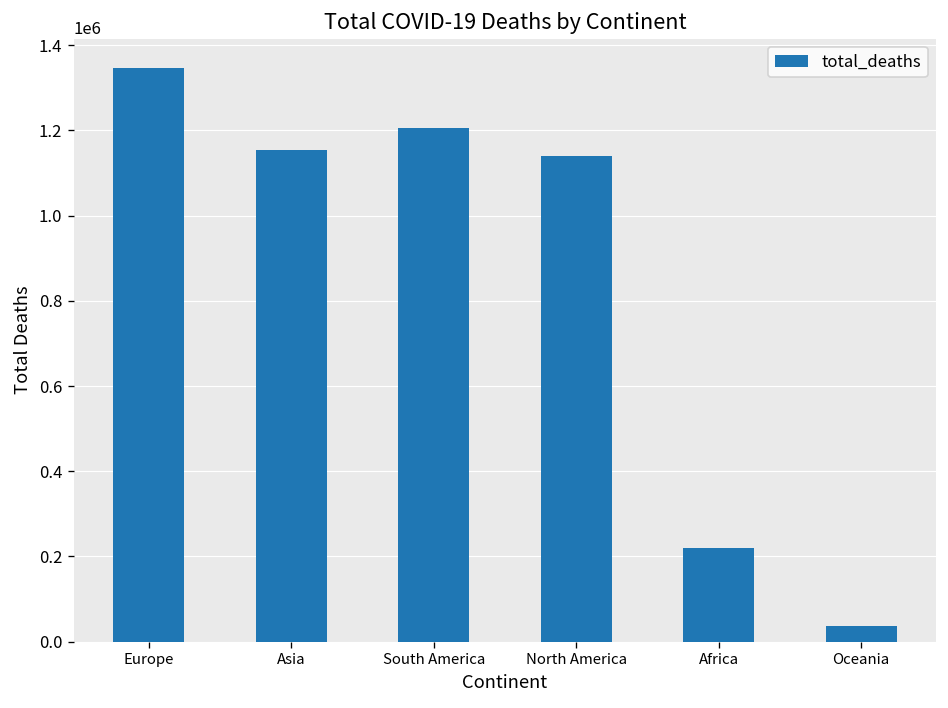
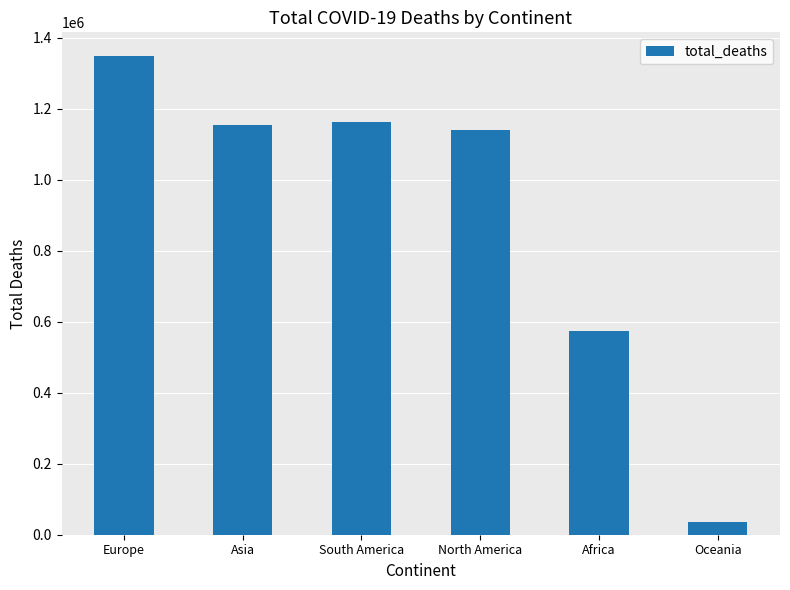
South America: 1210000 -> 1160000
Africa: 220000 -> 570000
